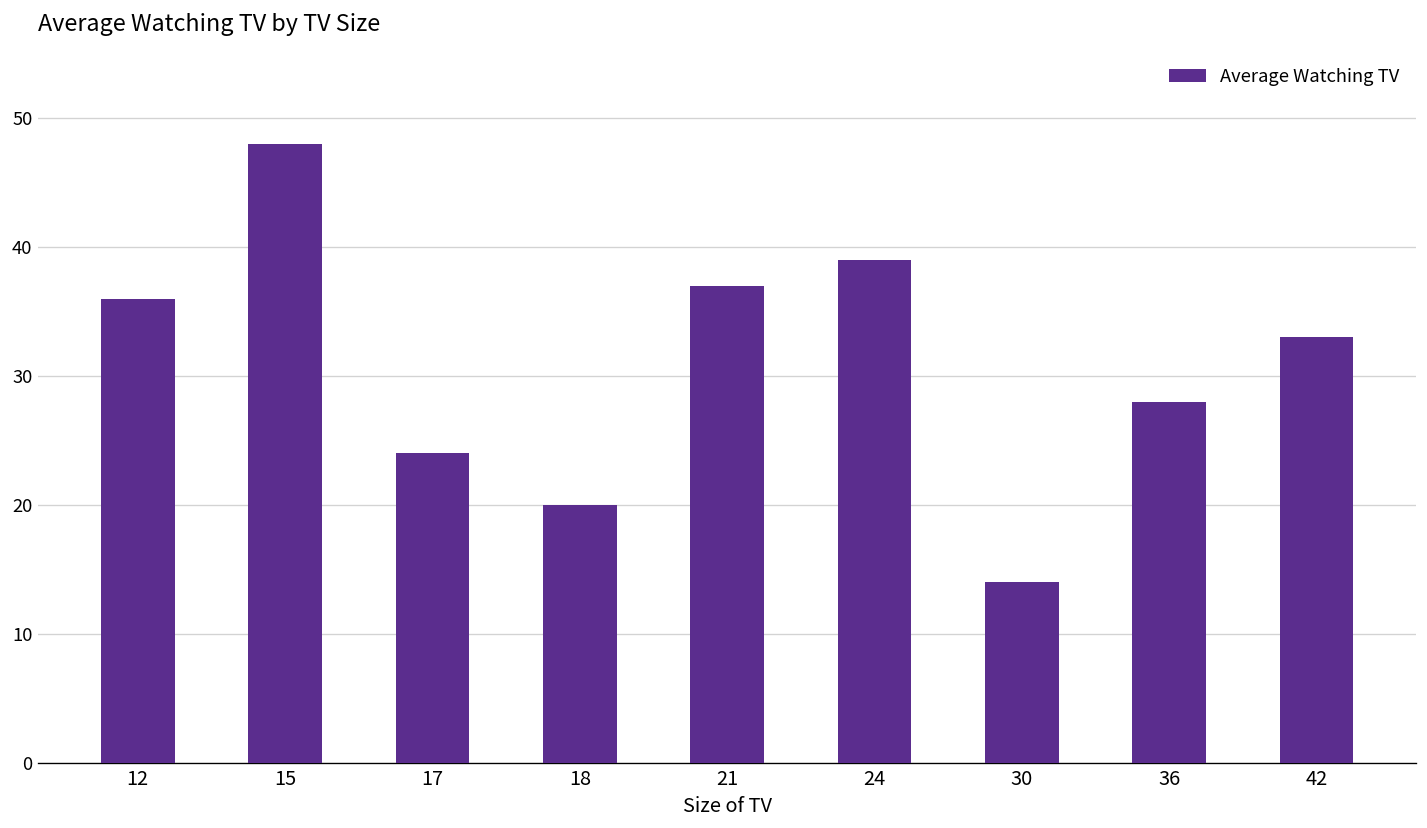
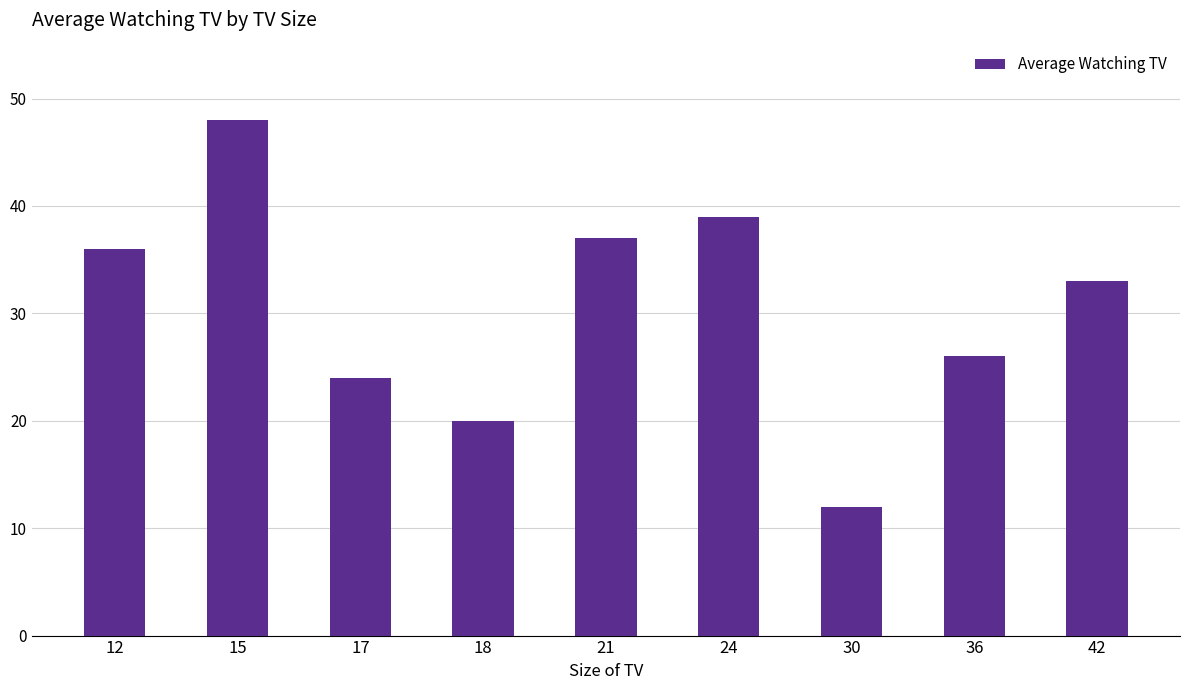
30: 14 -> 12
36: 28 -> 26
